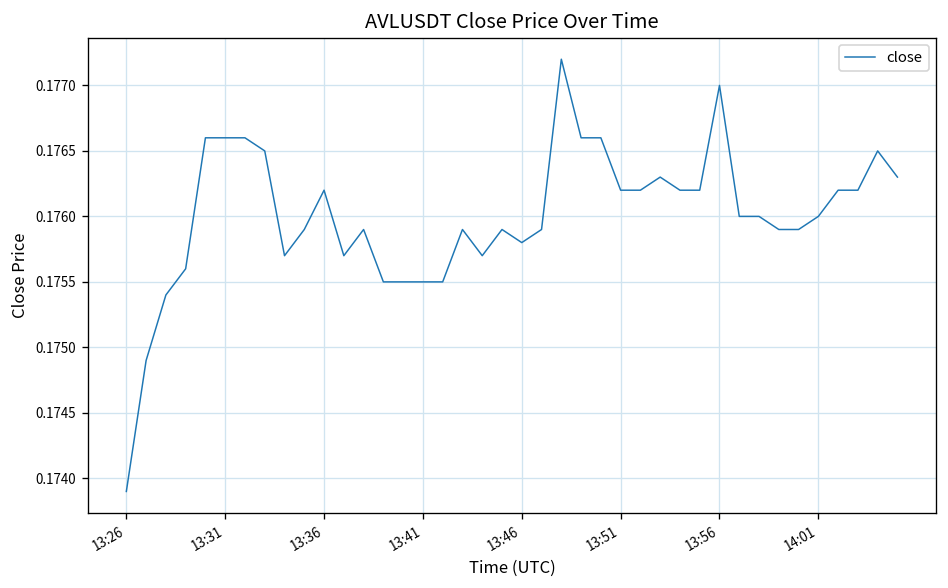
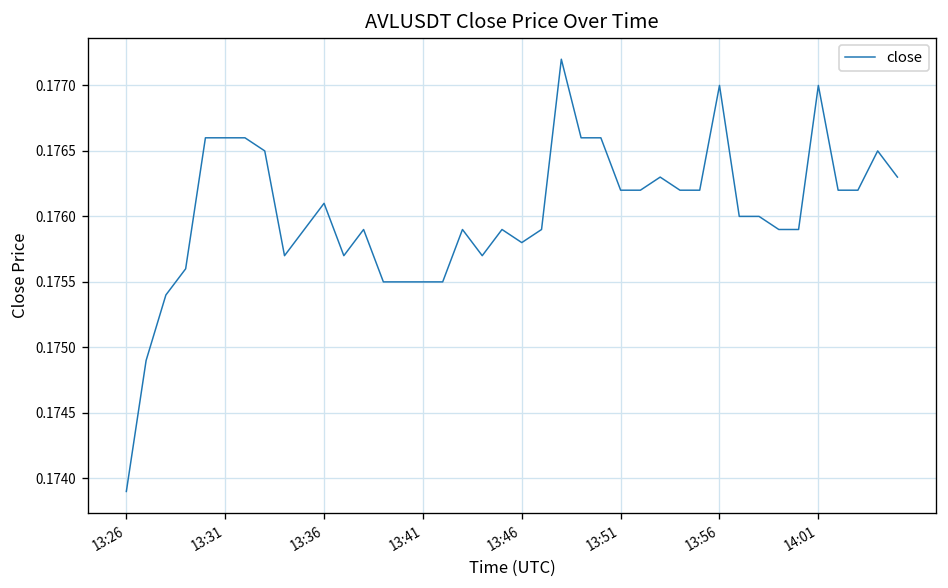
13:36: 0.1762 -> 0.1761
14:01: 0.176 -> 0.177
